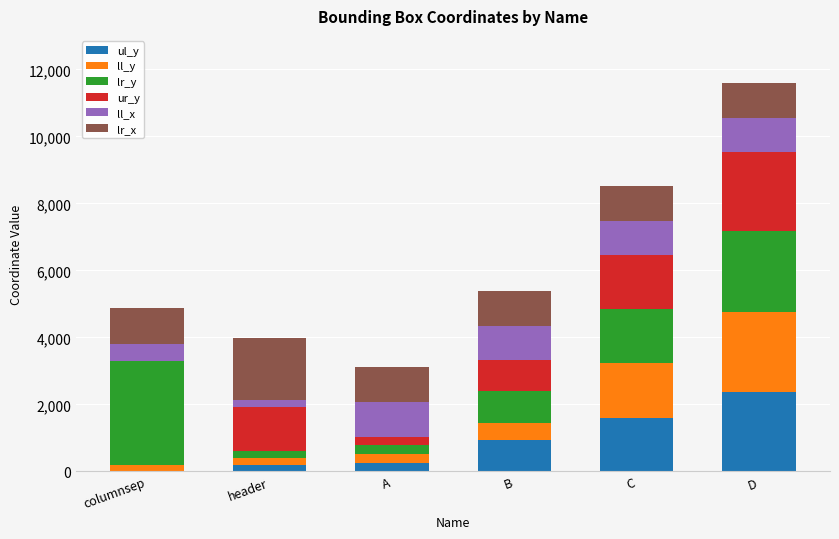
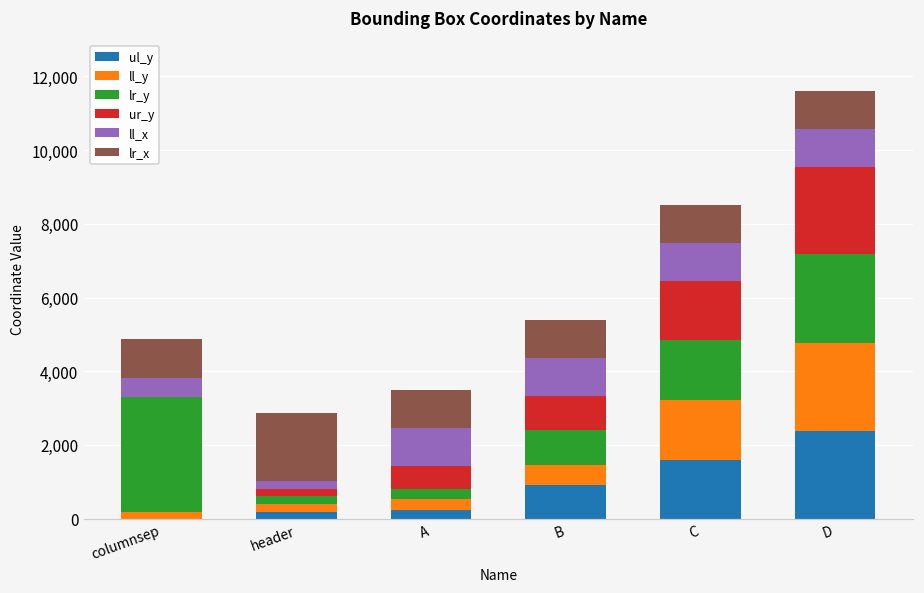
ur_y, header: 1,300 -> 200
ur_y, A: 200 -> 600
